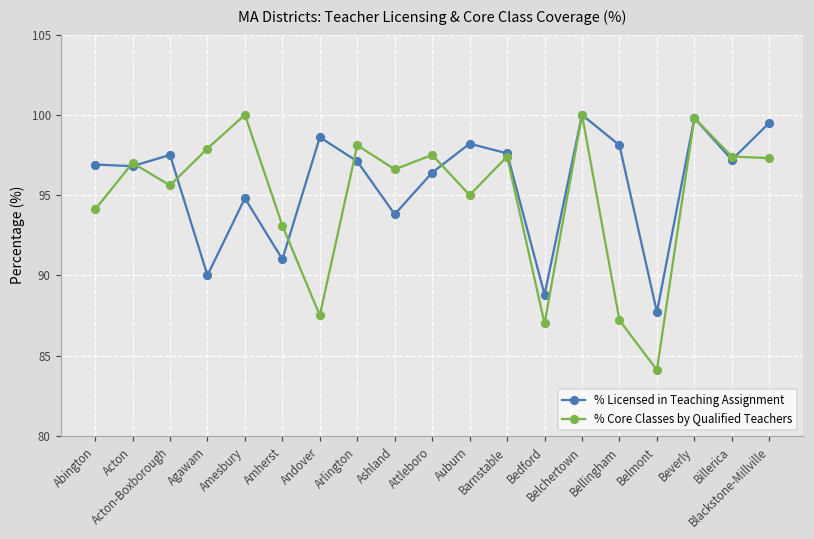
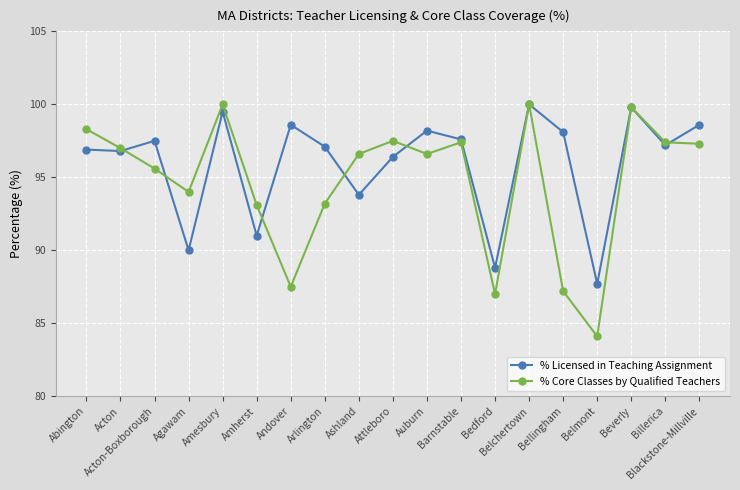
% Core Classes by Qualified Teachers, Abington: 94.1 -> 98.3
% Core Classes by Qualified Teachers, Agawam: 97.9 -> 94.0
% Licensed in Teaching Assignment, Amesbury: 94.8 -> 99.5
% Core Classes by Qualified Teachers, Arlington: 98.1 -> 93.2
% Core Classes by Qualified Teachers, Auburn: 95.0 -> 96.6
% Licensed in Teaching Assignment, Blackstone-Millville: 99.5 -> 98.6
